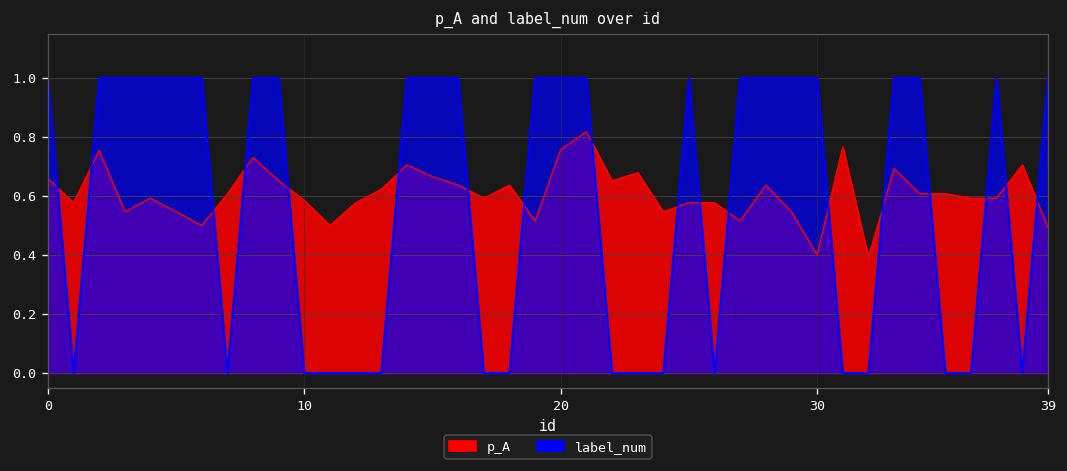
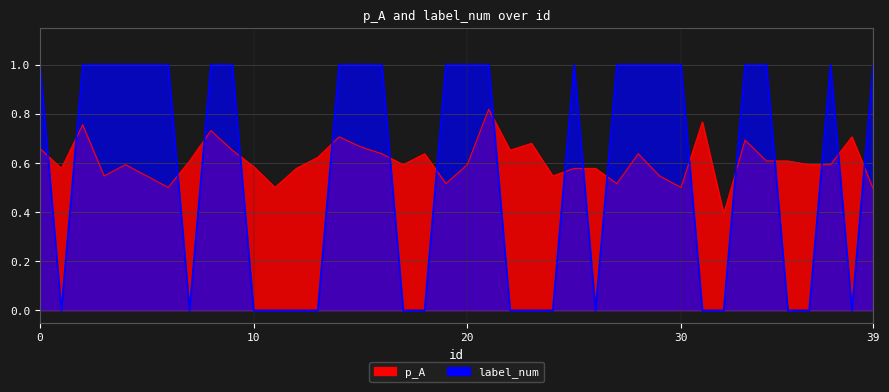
p_A, 20: 0.76 -> 0.59
p_A, 30: 0.4 -> 0.5
